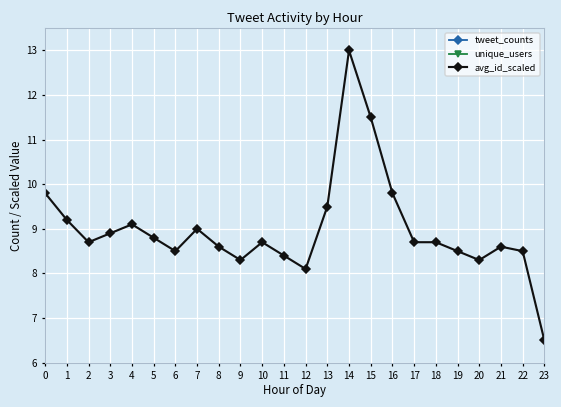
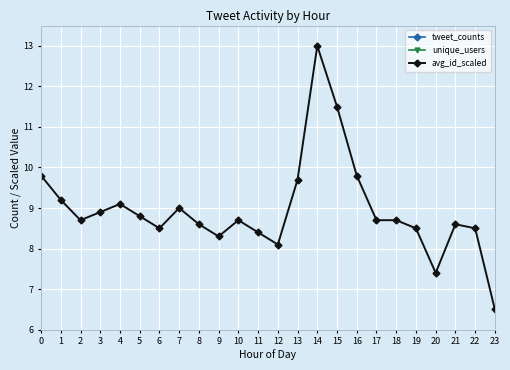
avg_id_scaled, 13: 9.5 -> 9.7
avg_id_scaled, 20: 8.3 -> 7.4
